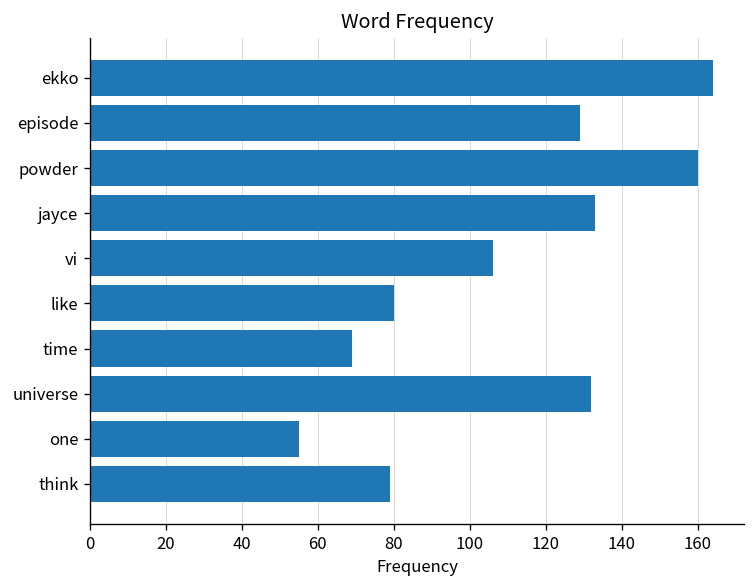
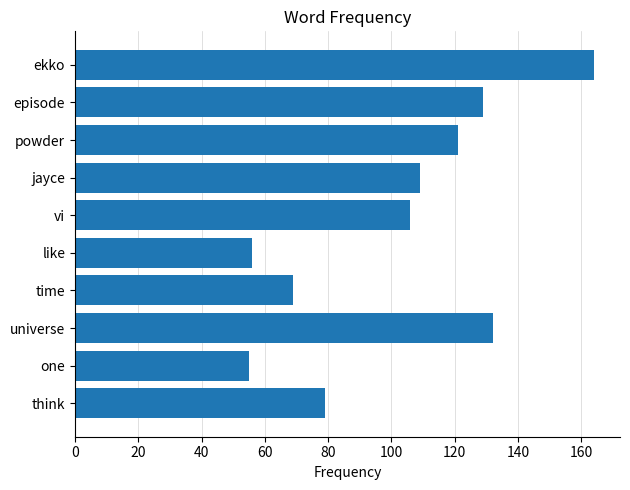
powder: 160 -> 121
jayce: 133 -> 109
like: 80 -> 56
